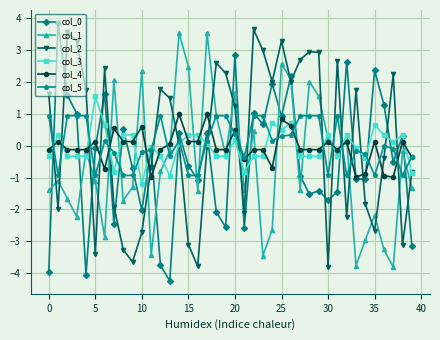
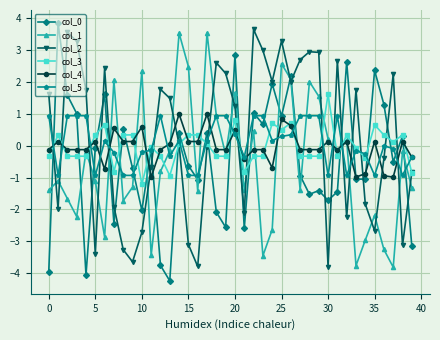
col_3, 5: 1.5 -> 0.3
col_3, 20: 0.2 -> 0.8
col_3, 30: 0.3 -> 1.6
